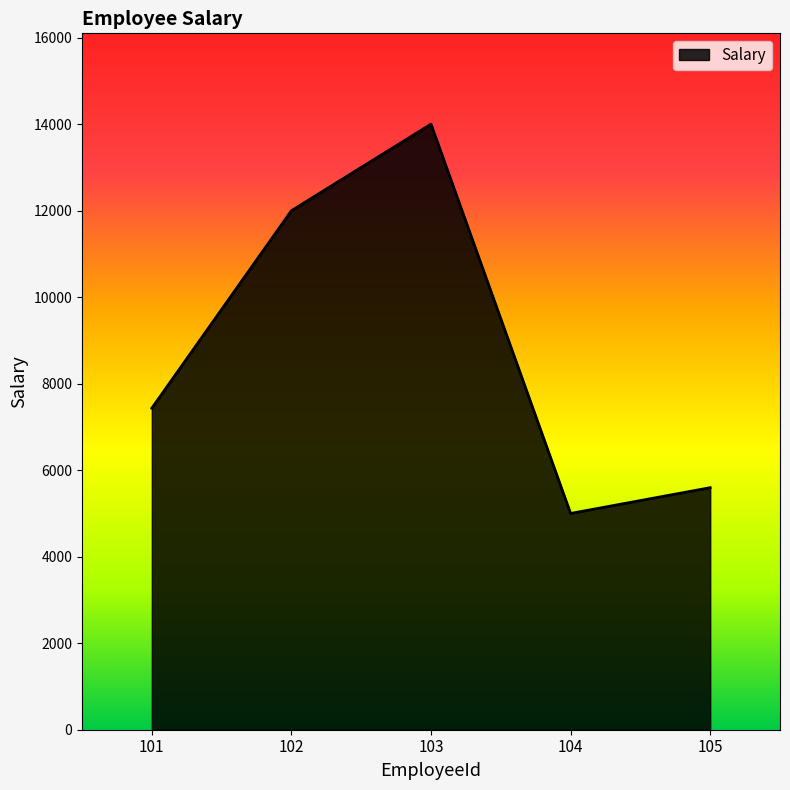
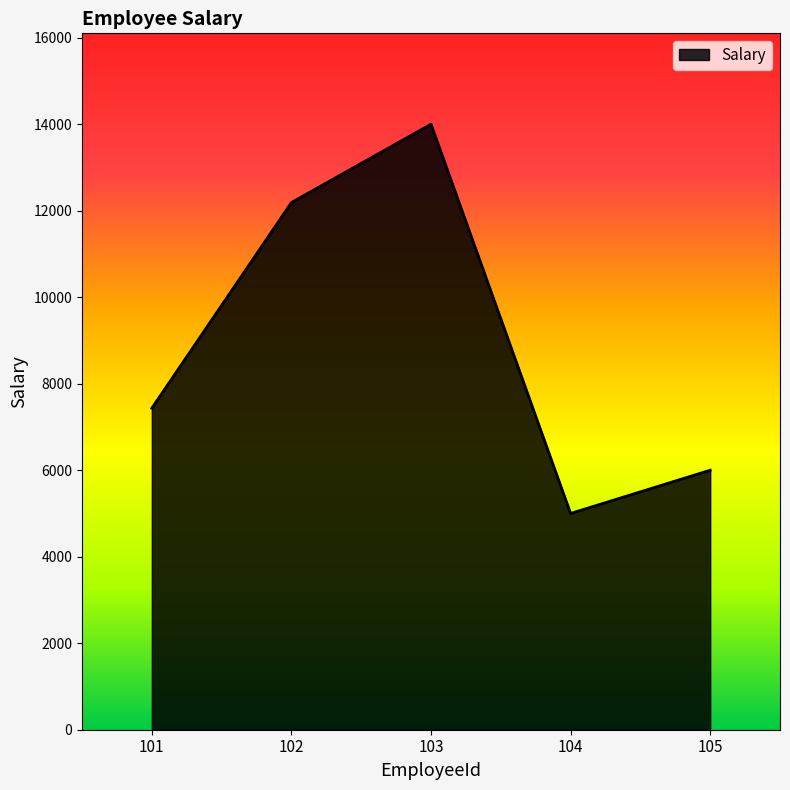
102: 12000 -> 12200
105: 5600 -> 6000
